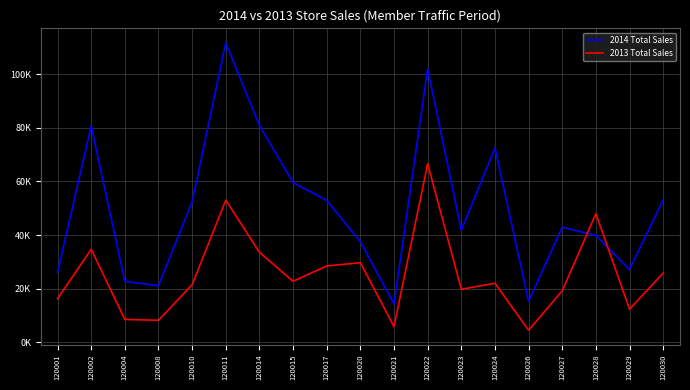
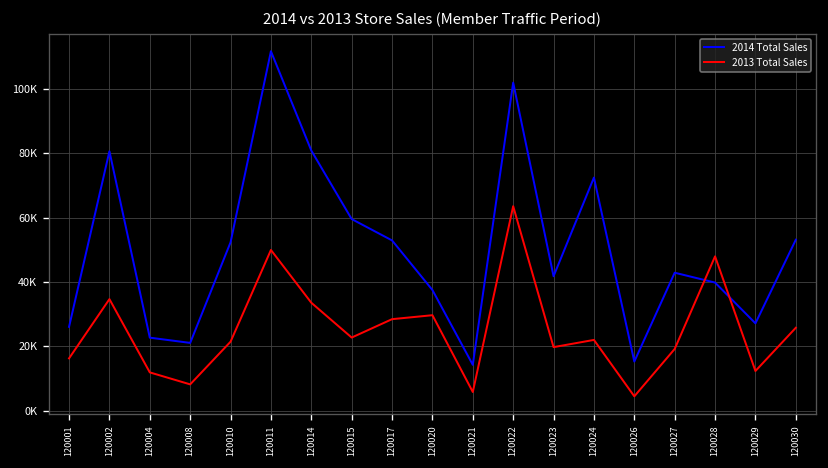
2013 Total Sales, 120004: 9000 -> 12000
2013 Total Sales, 120011: 53000 -> 50000
2013 Total Sales, 120022: 67000 -> 64000
